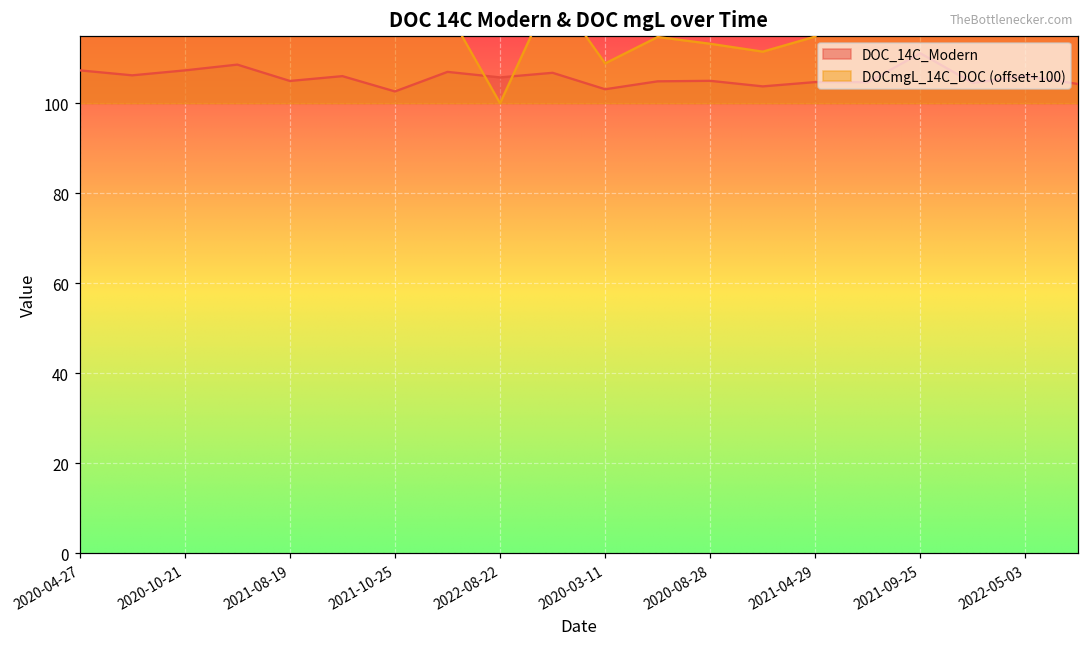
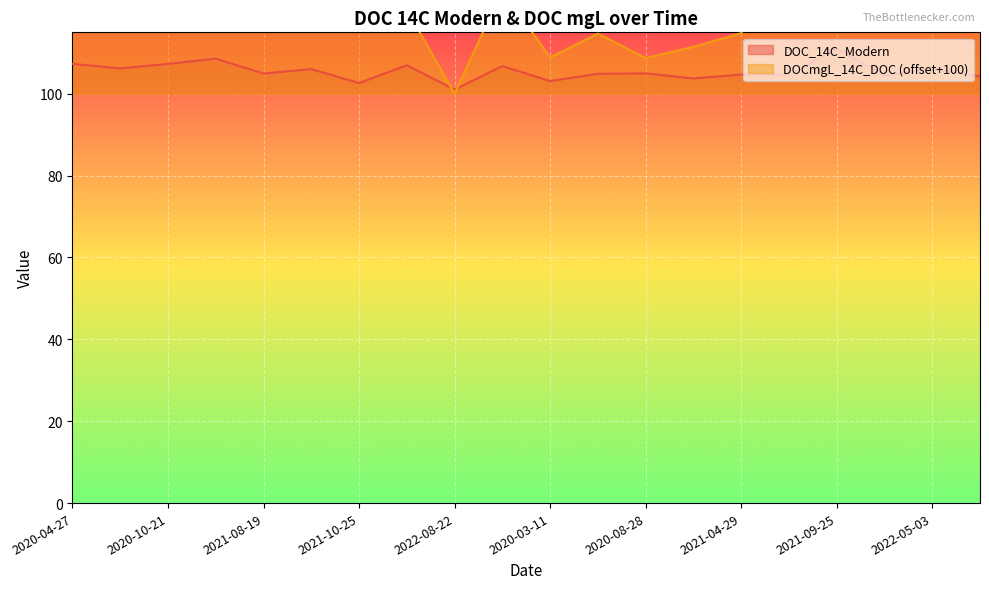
DOC_14C_Modern, 2022-08-22: 106 -> 101
DOCmgL_14C_DOC (offset+100), 2020-08-28: 113 -> 109
